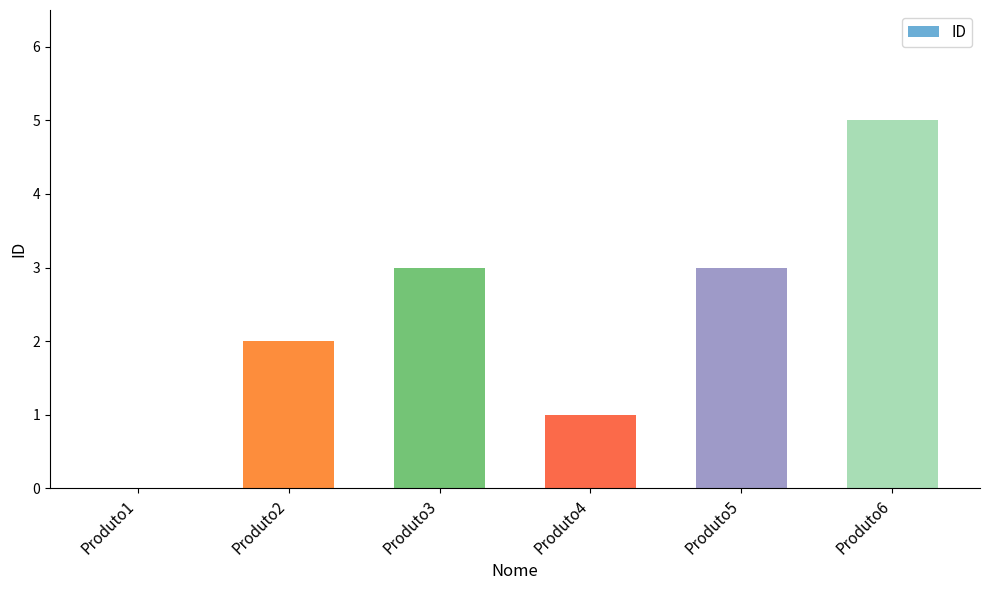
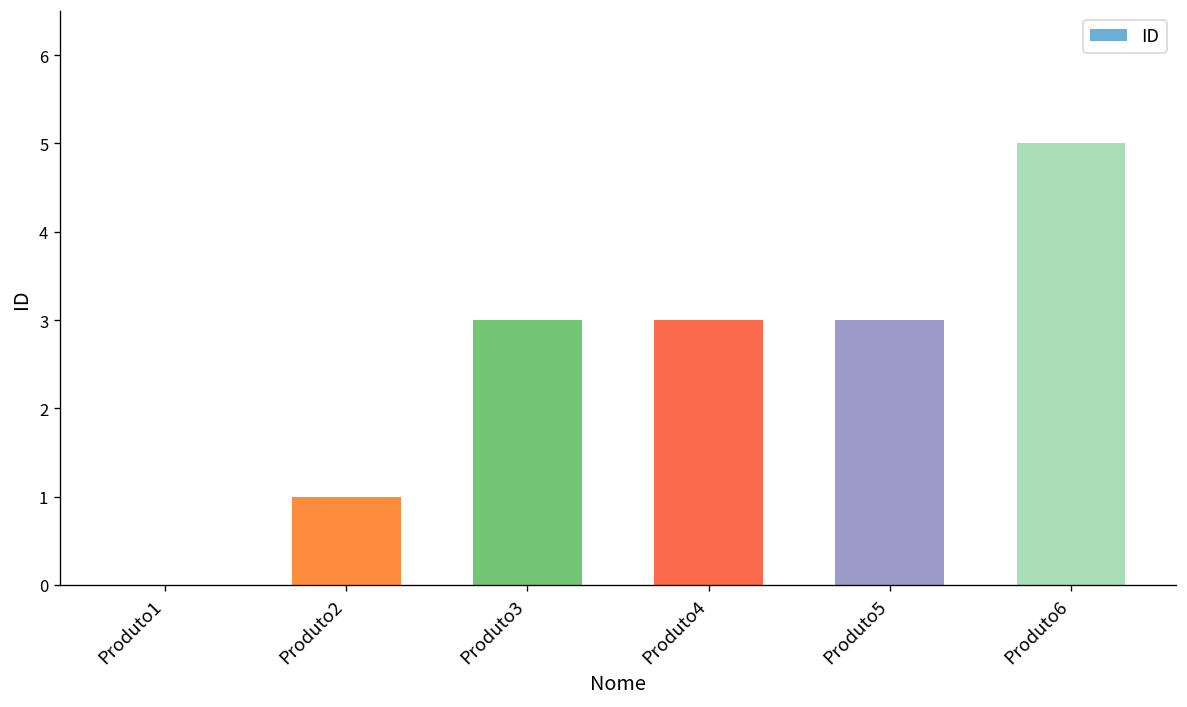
Produto2: 2 -> 1
Produto4: 1 -> 3
